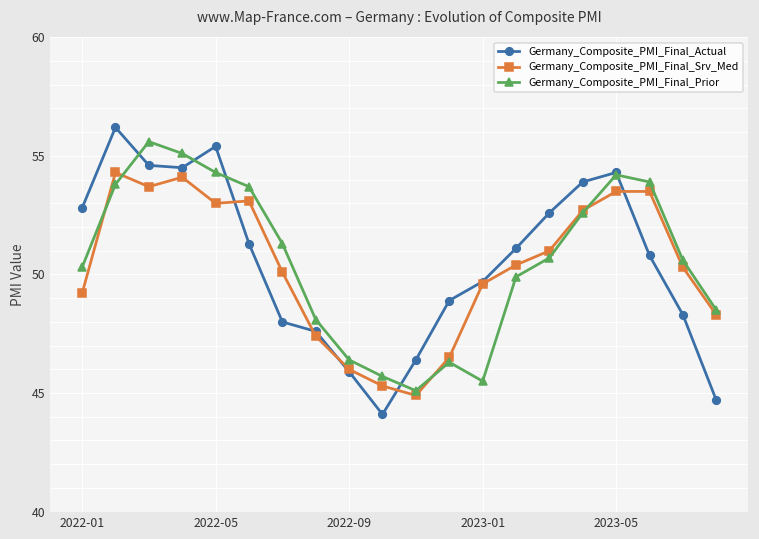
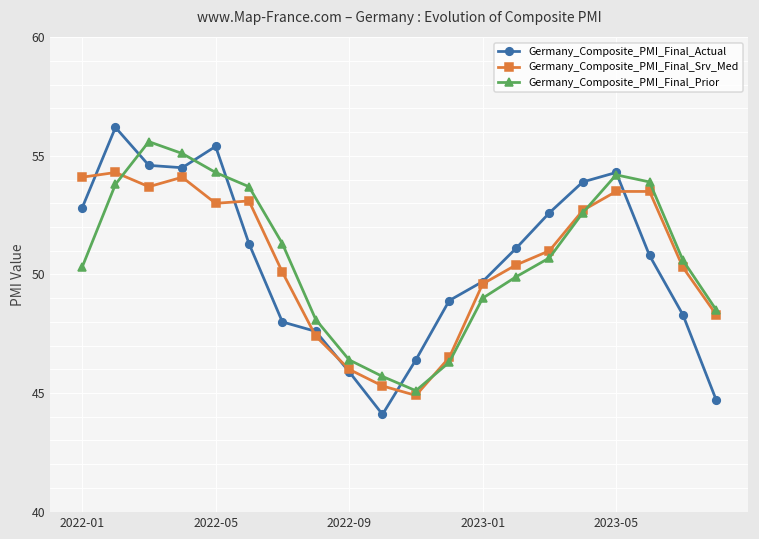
Germany_Composite_PMI_Final_Srv_Med, 2022-01: 49.2 -> 54.1
Germany_Composite_PMI_Final_Prior, 2023-01: 45.5 -> 49.0
